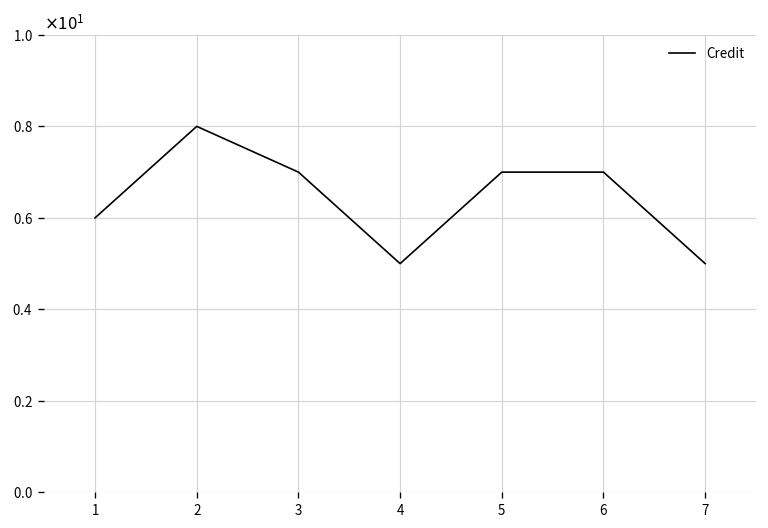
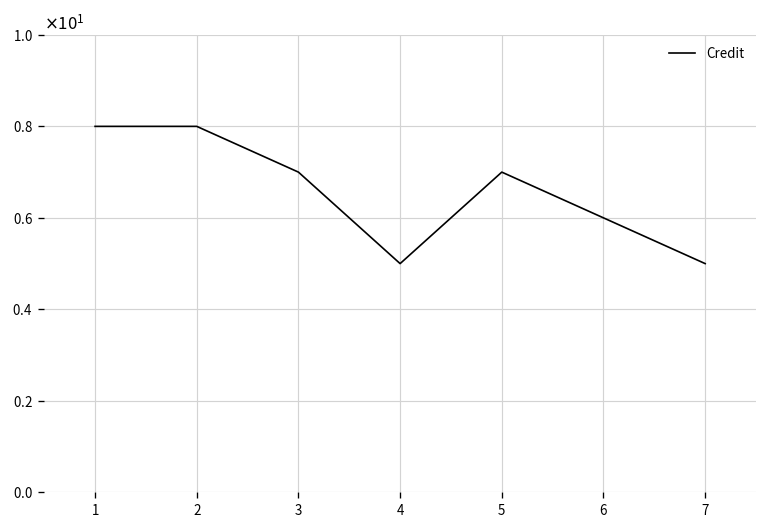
1: 6 -> 8
6: 7 -> 6
